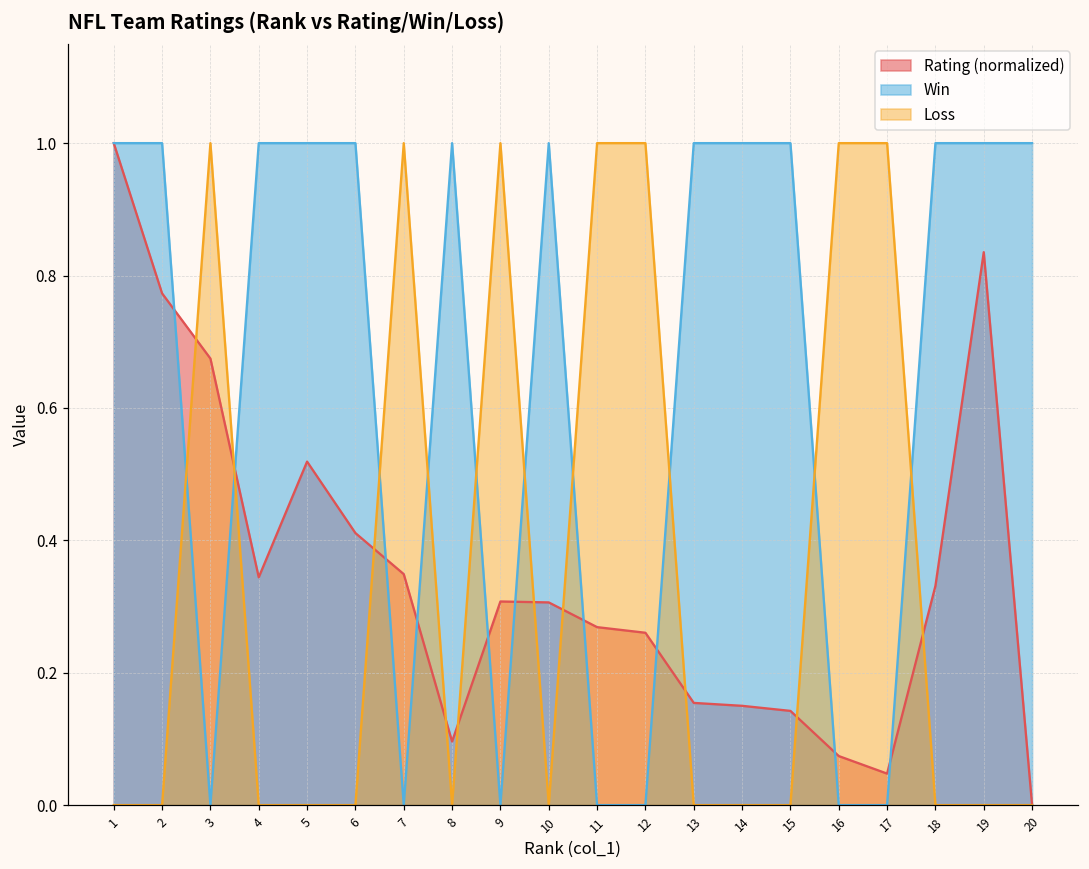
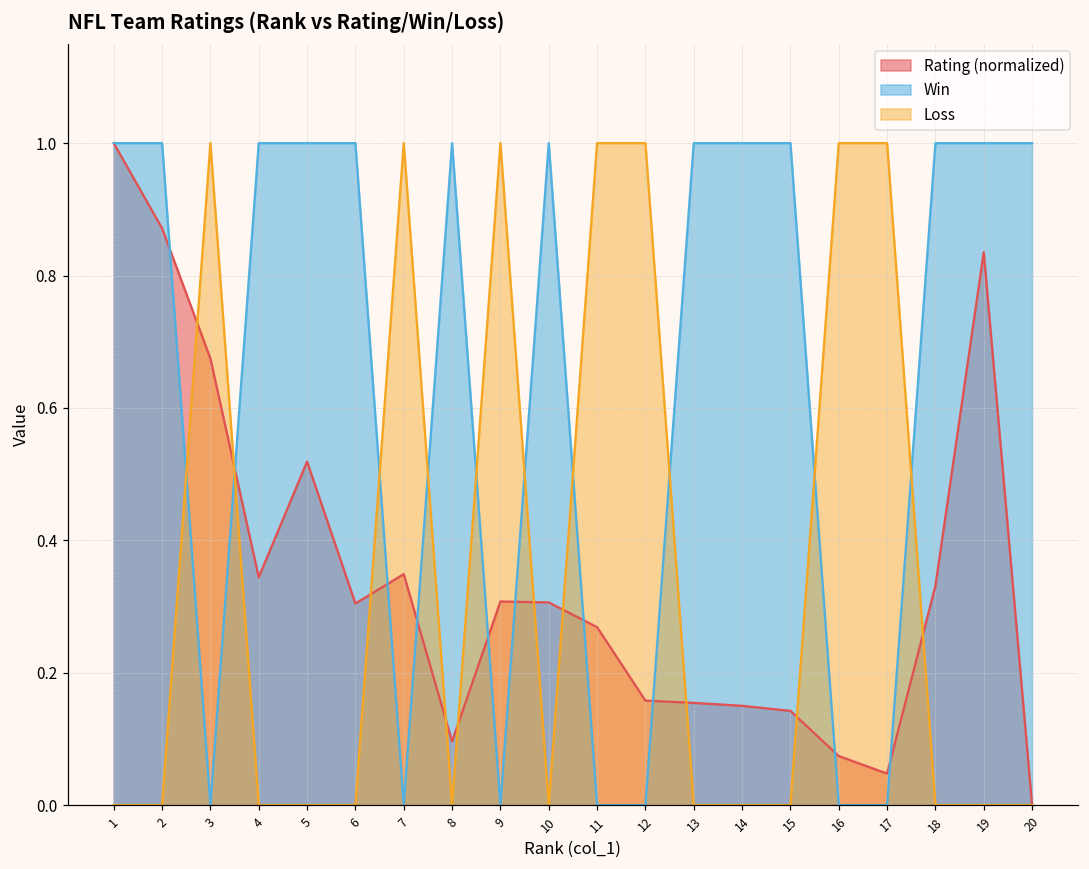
Rating (normalized), 2: 0.77 -> 0.87
Rating (normalized), 6: 0.41 -> 0.30
Rating (normalized), 12: 0.26 -> 0.16
